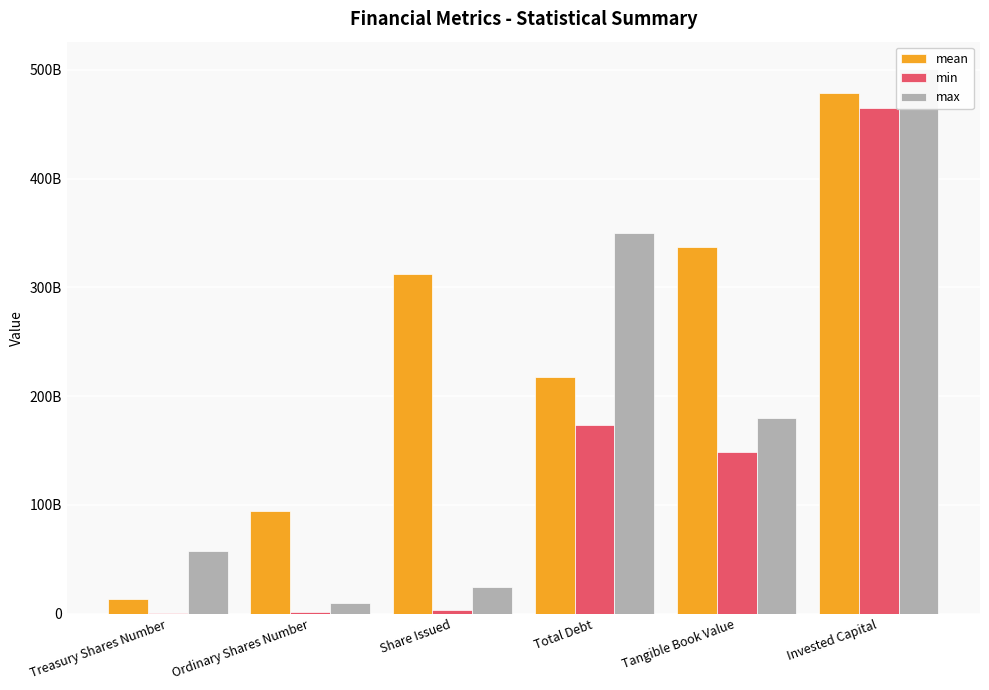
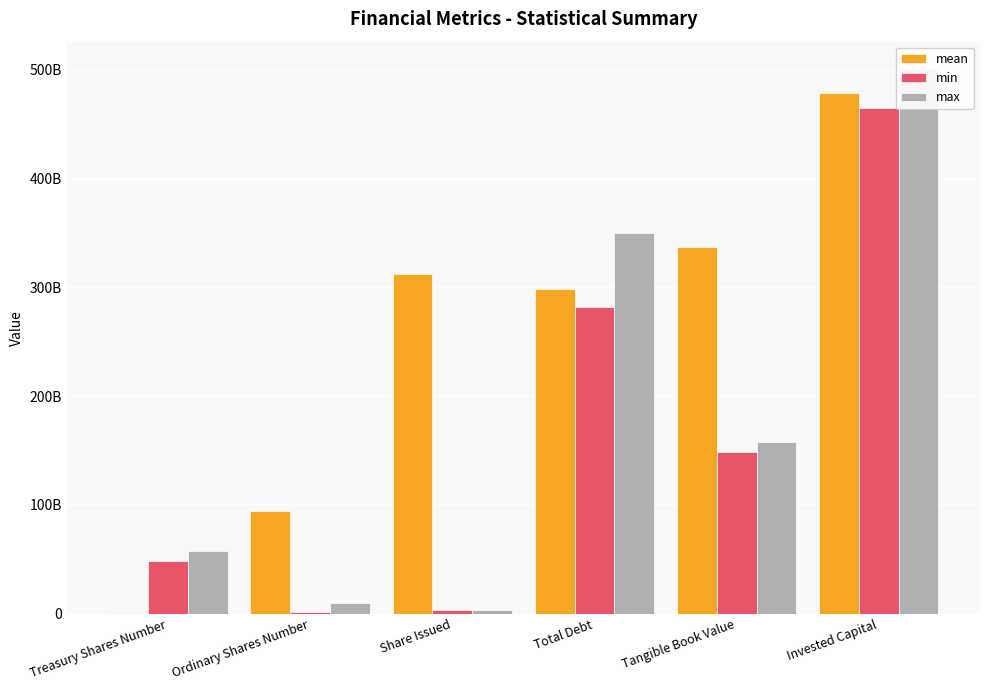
mean, Treasury Shares Number: 13000000000 -> 1000000000
min, Treasury Shares Number: 1000000000 -> 49000000000
max, Share Issued: 25000000000 -> 3000000000
mean, Total Debt: 217000000000 -> 299000000000
min, Total Debt: 173000000000 -> 282000000000
max, Tangible Book Value: 180000000000 -> 158000000000
